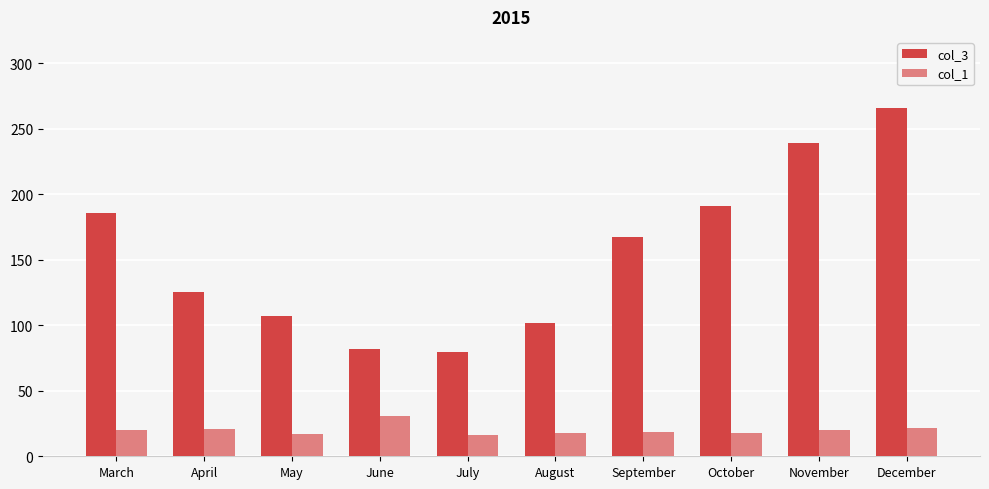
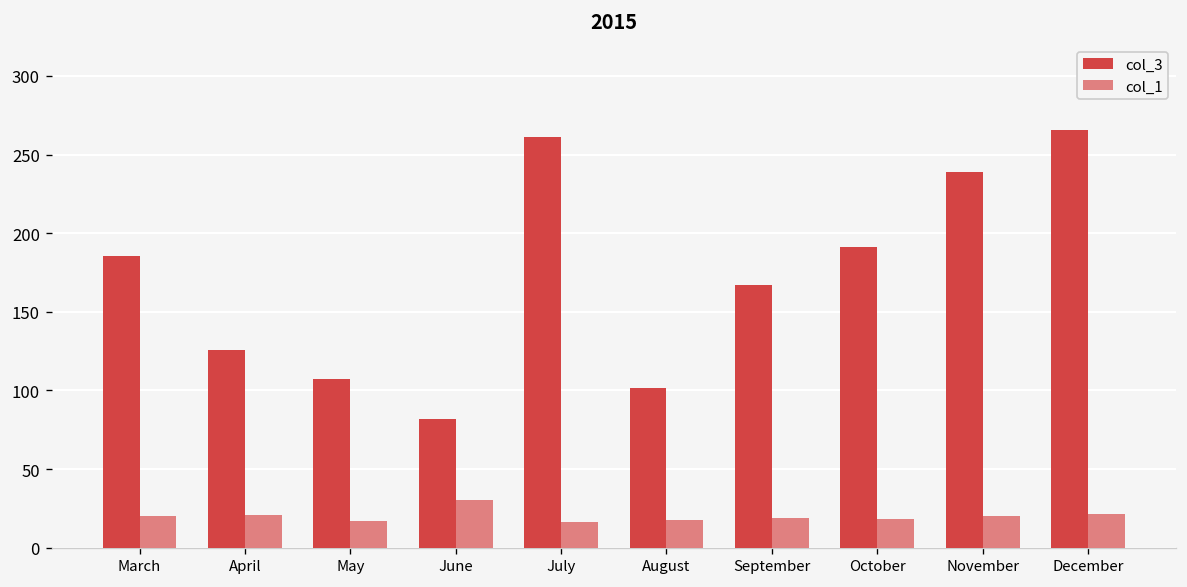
col_3, July: 79 -> 261
